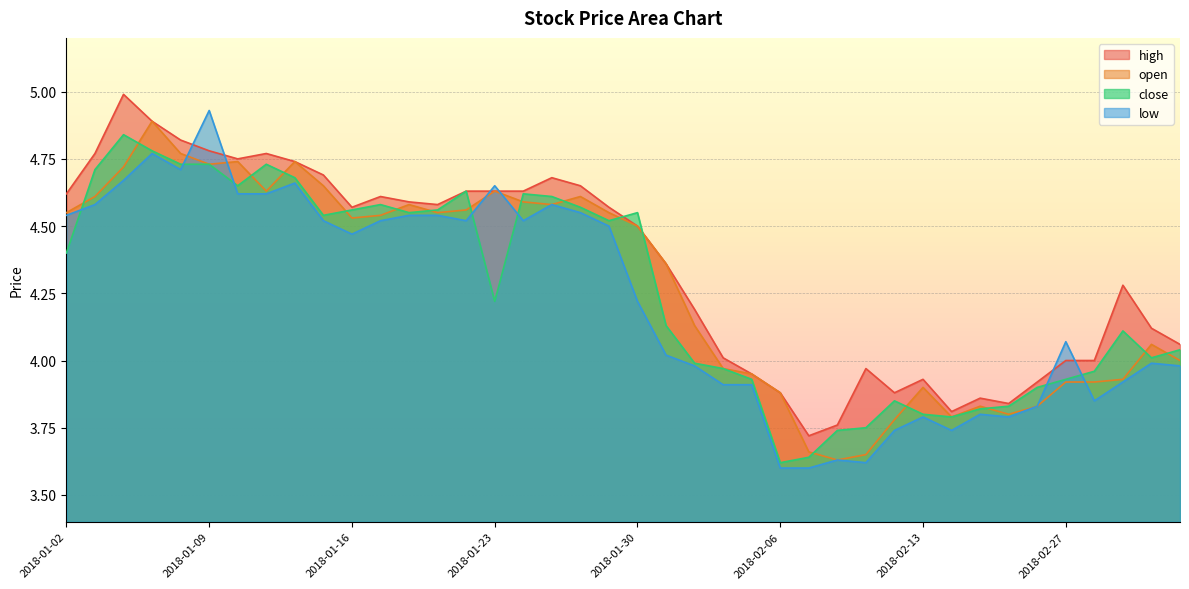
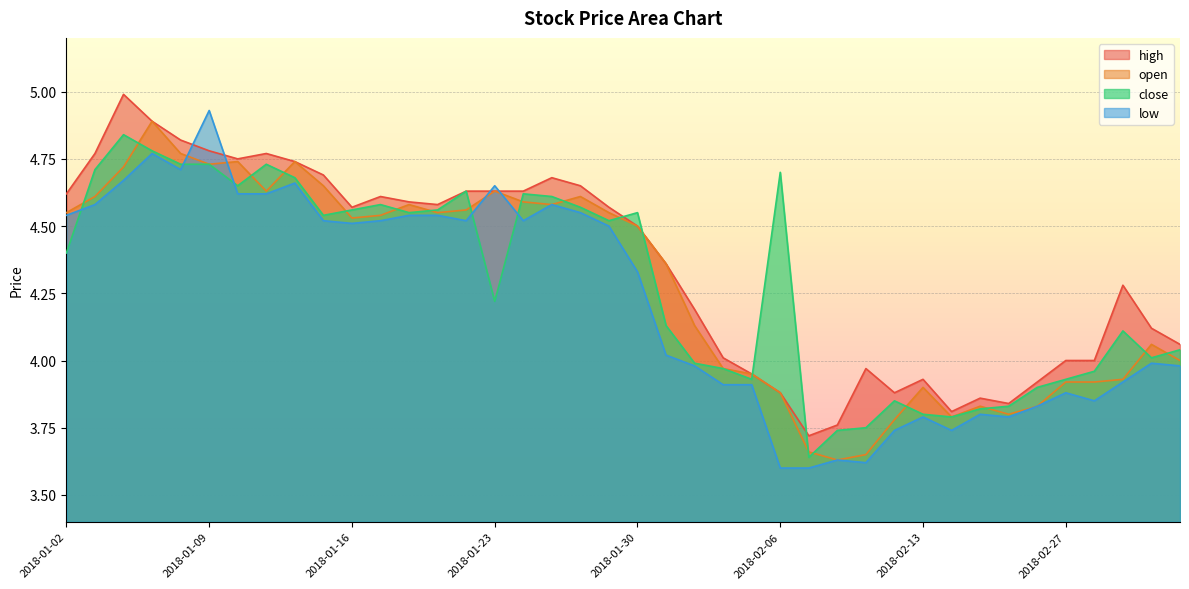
low, 2018-01-16: 4.47 -> 4.51
low, 2018-01-30: 4.22 -> 4.33
close, 2018-02-06: 3.62 -> 4.70
low, 2018-02-27: 4.07 -> 3.88
